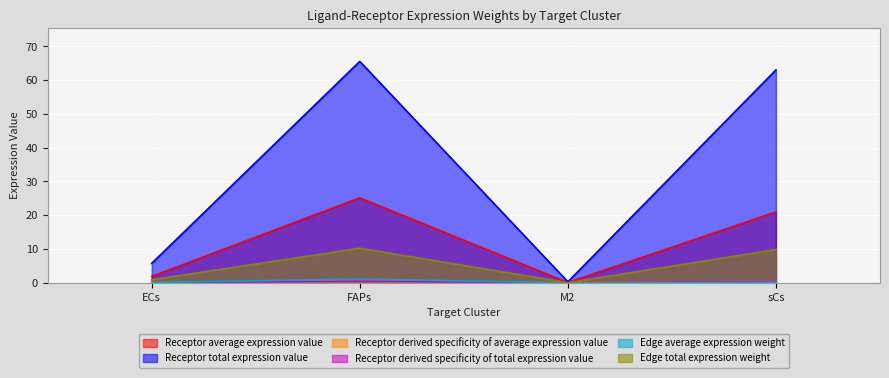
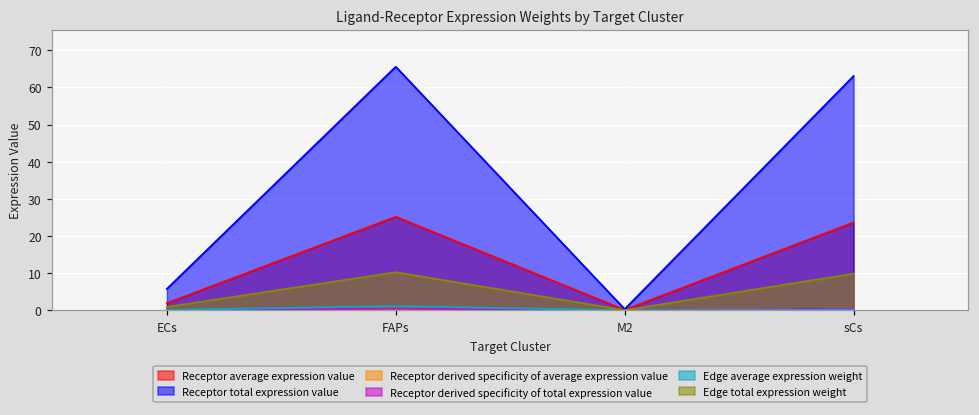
Receptor average expression value, sCs: 21 -> 24
